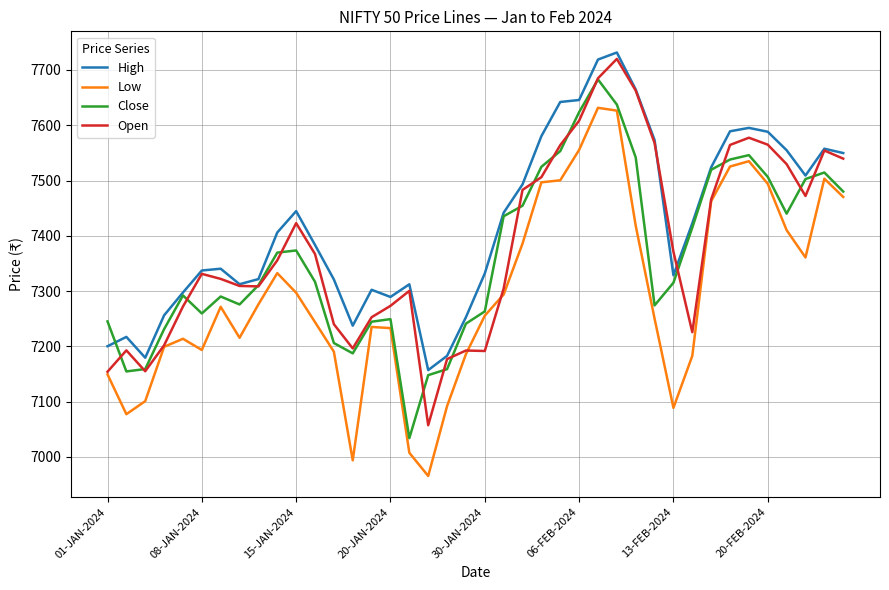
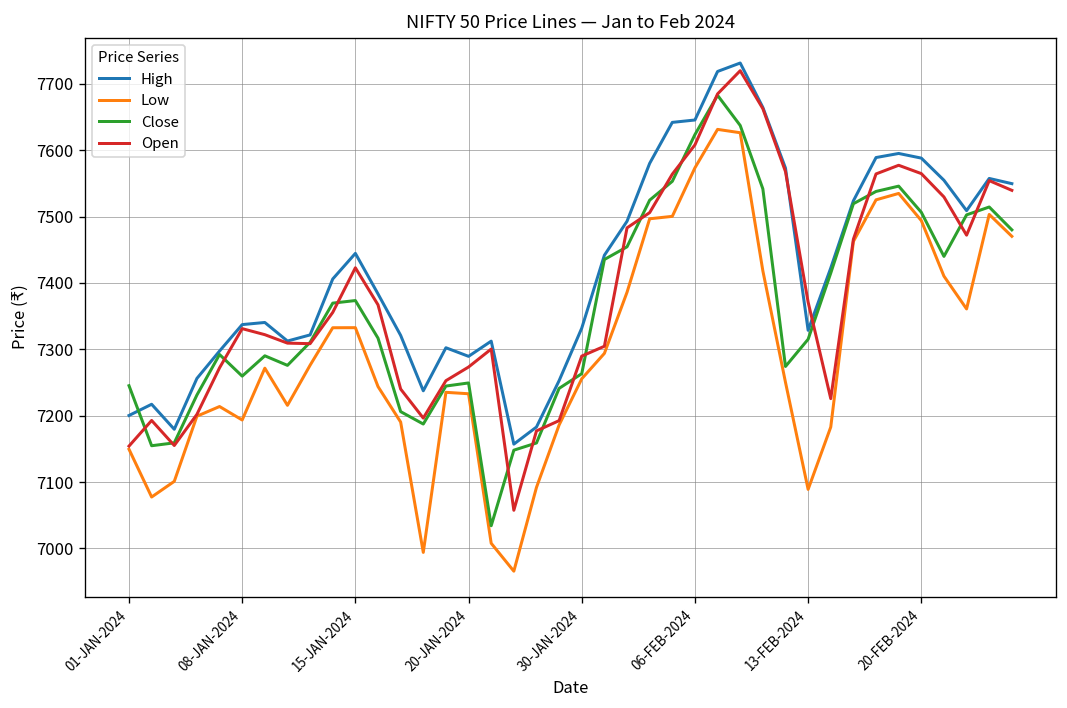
Low, 15-JAN-2024: 7300 -> 7330
Open, 30-JAN-2024: 7190 -> 7290
Low, 06-FEB-2024: 7560 -> 7570
